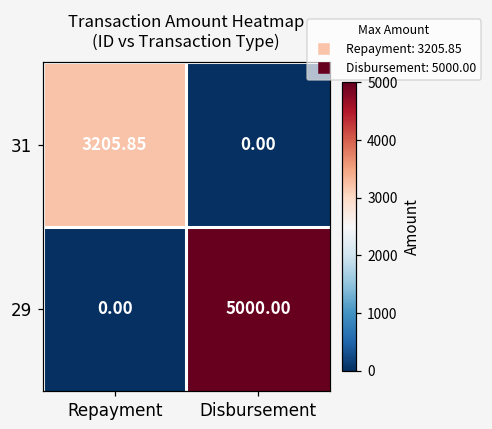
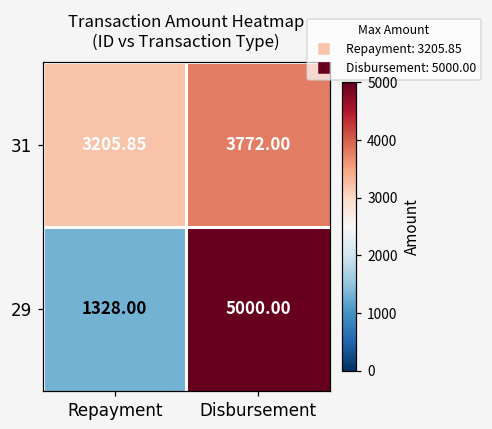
31, Disbursement: 0.00 -> 3772.00
29, Repayment: 0.00 -> 1328.00
